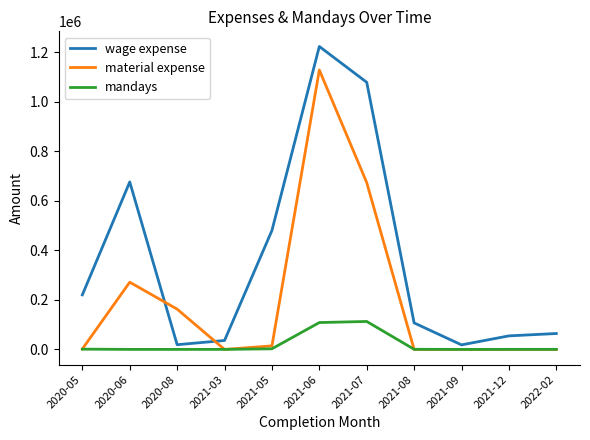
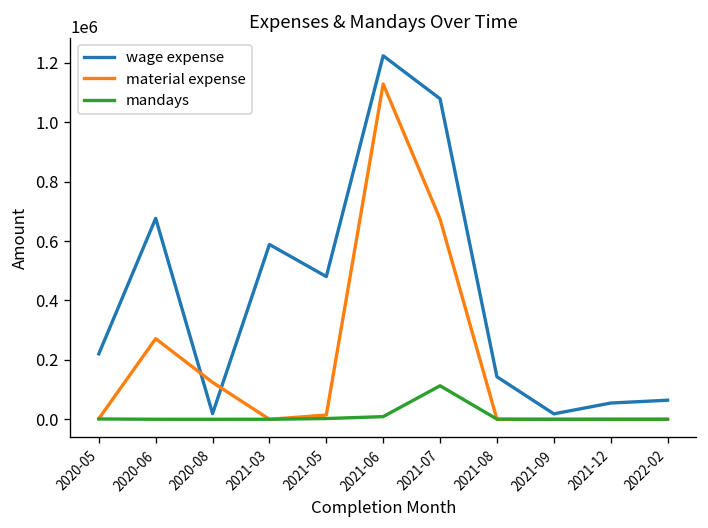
material expense, 2020-08: 160000 -> 120000
wage expense, 2021-03: 40000 -> 590000
mandays, 2021-06: 110000 -> 10000
wage expense, 2021-08: 110000 -> 140000
